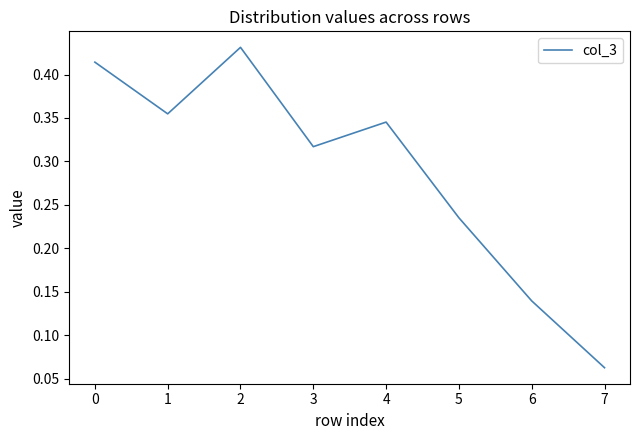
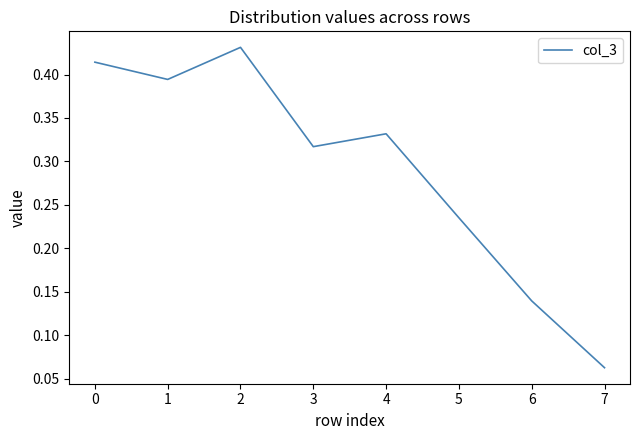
1: 0.35 -> 0.39
4: 0.35 -> 0.33
